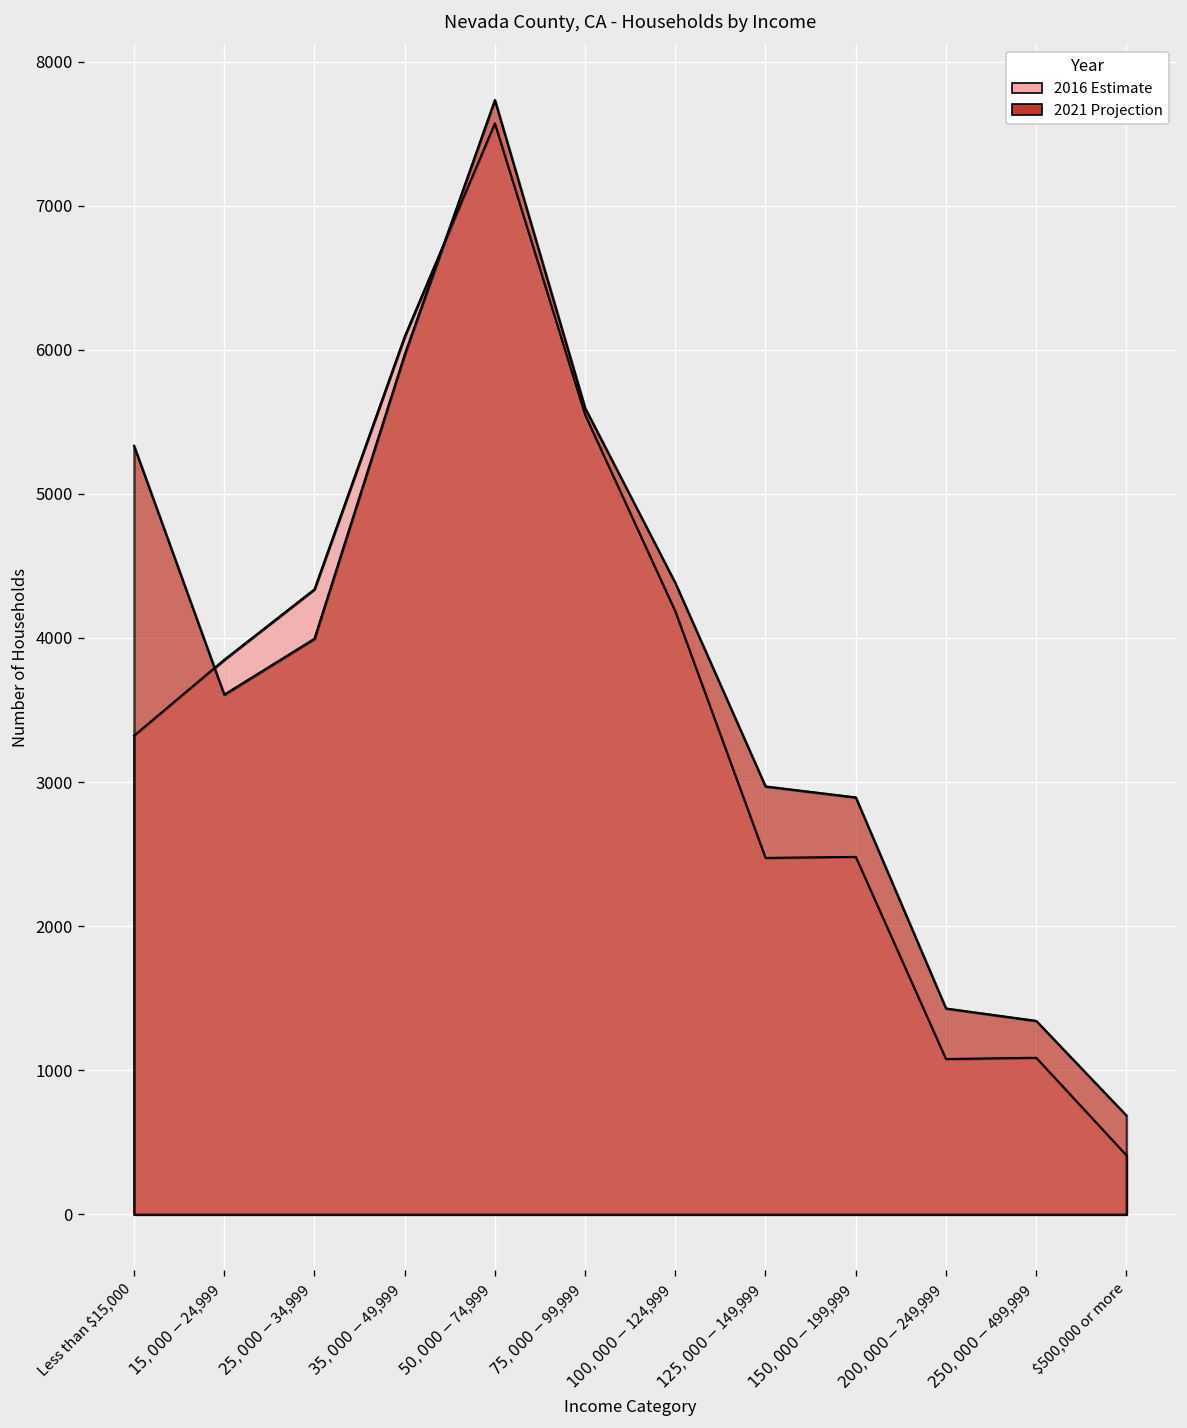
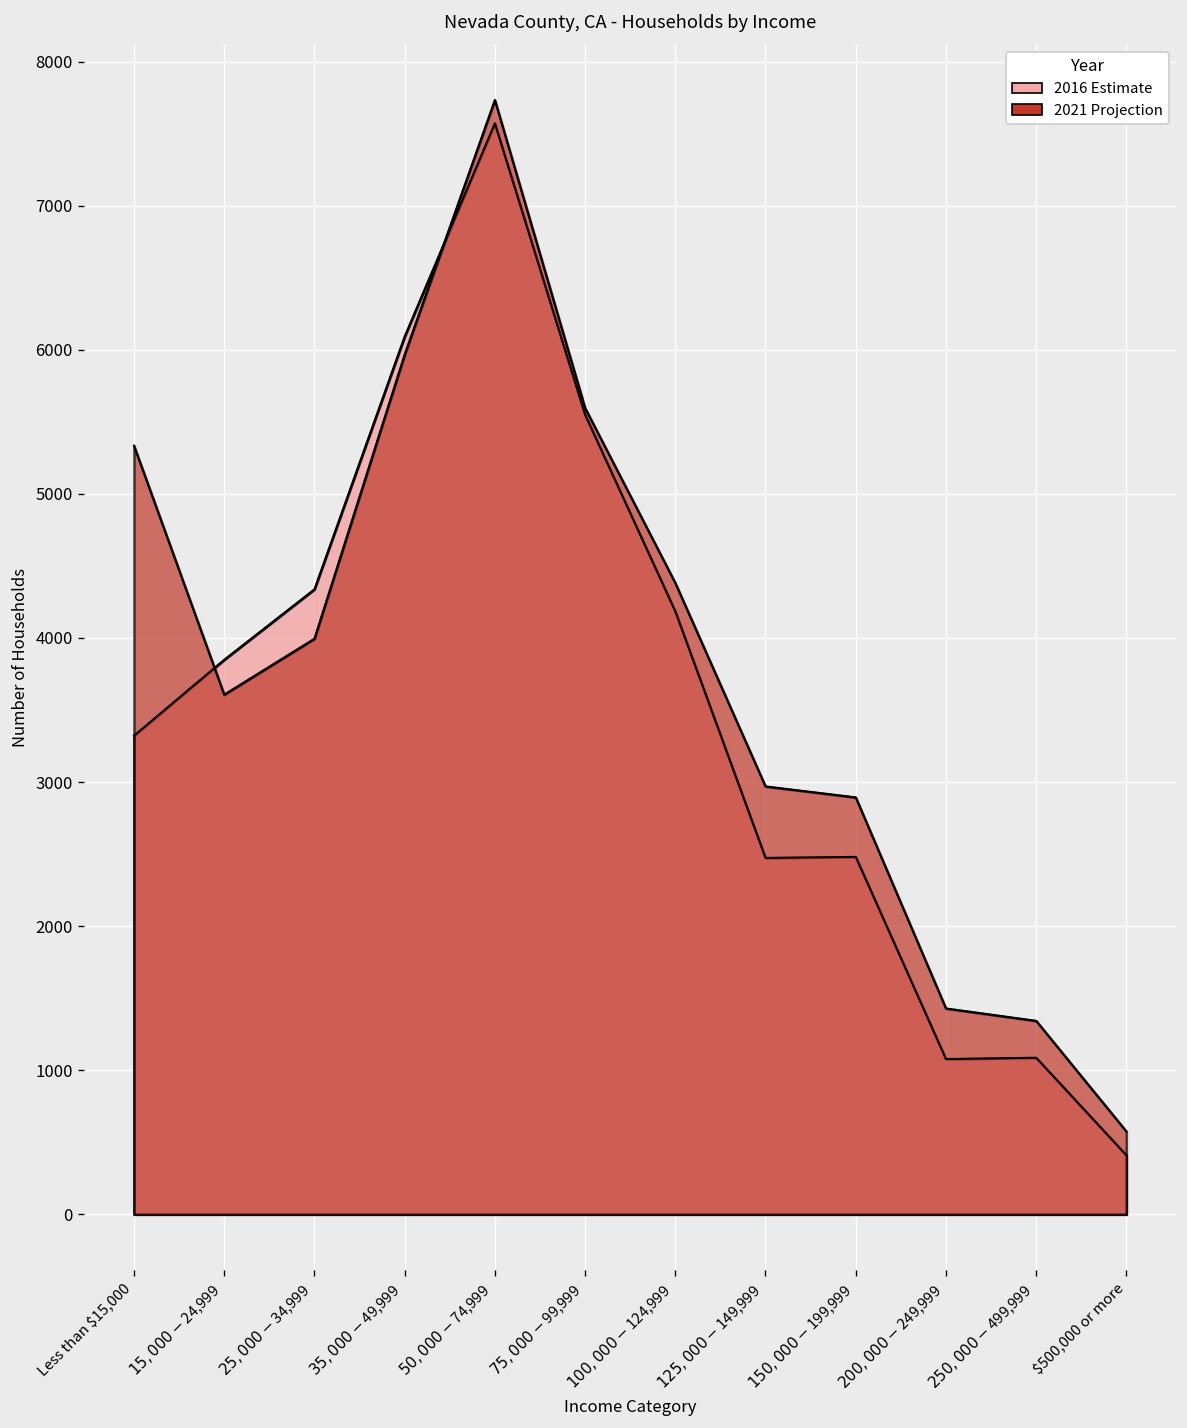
2021 Projection, $500,000 or more: 690 -> 580
